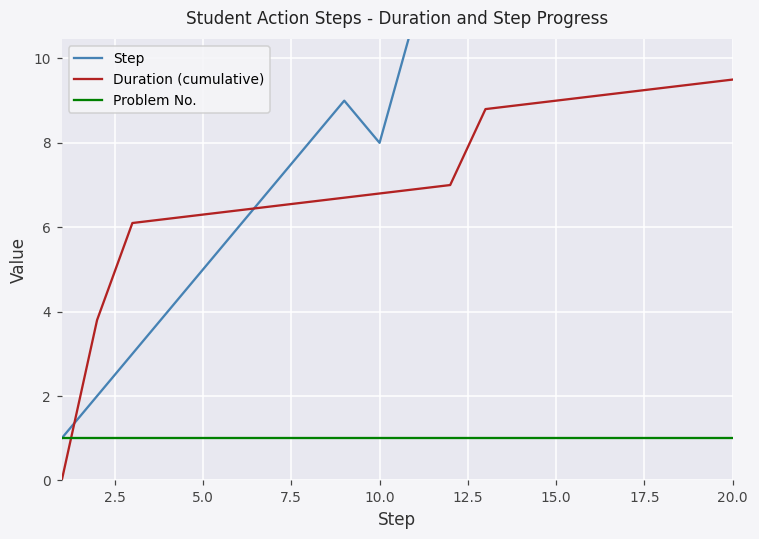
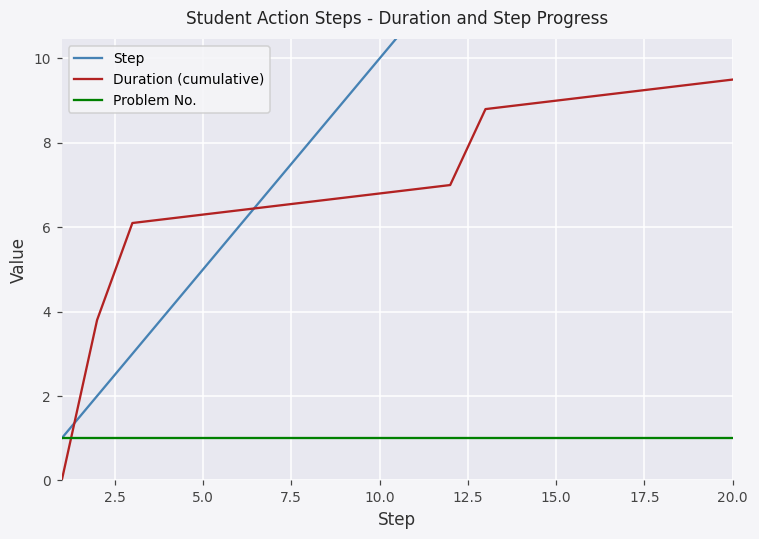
Step, 10.0: 8 -> 10
